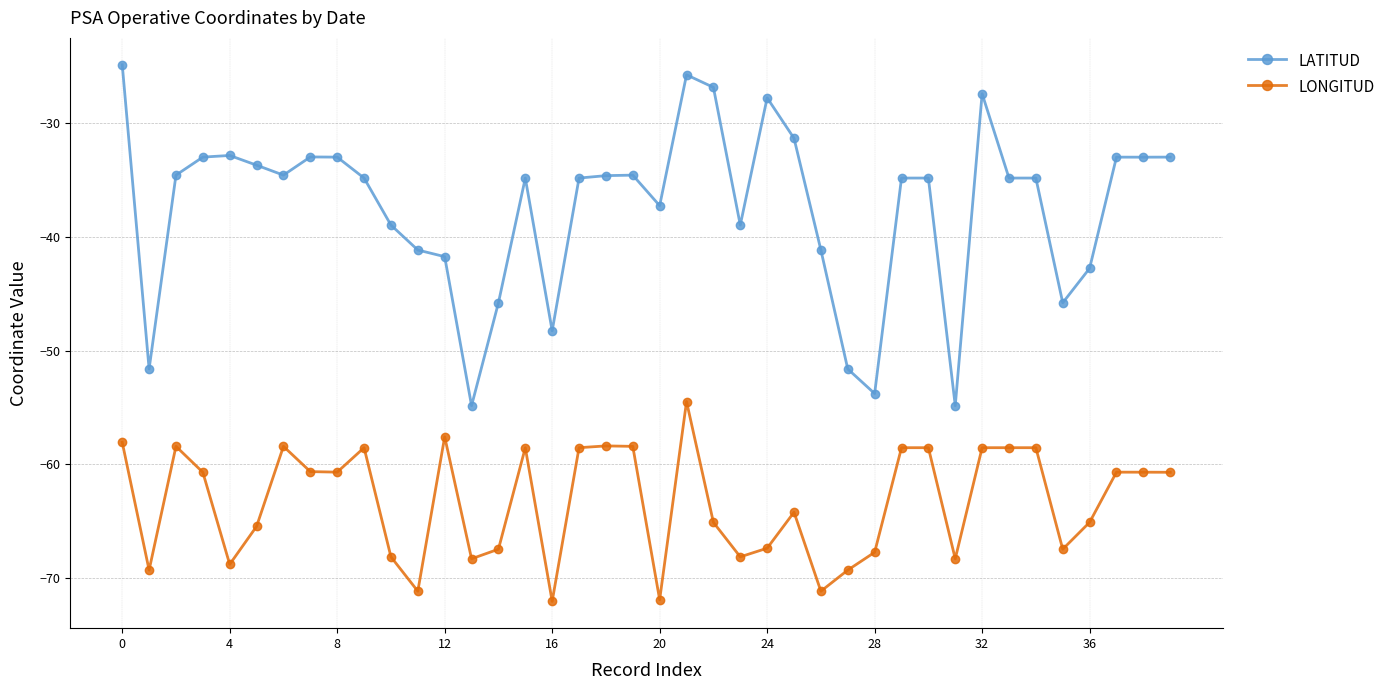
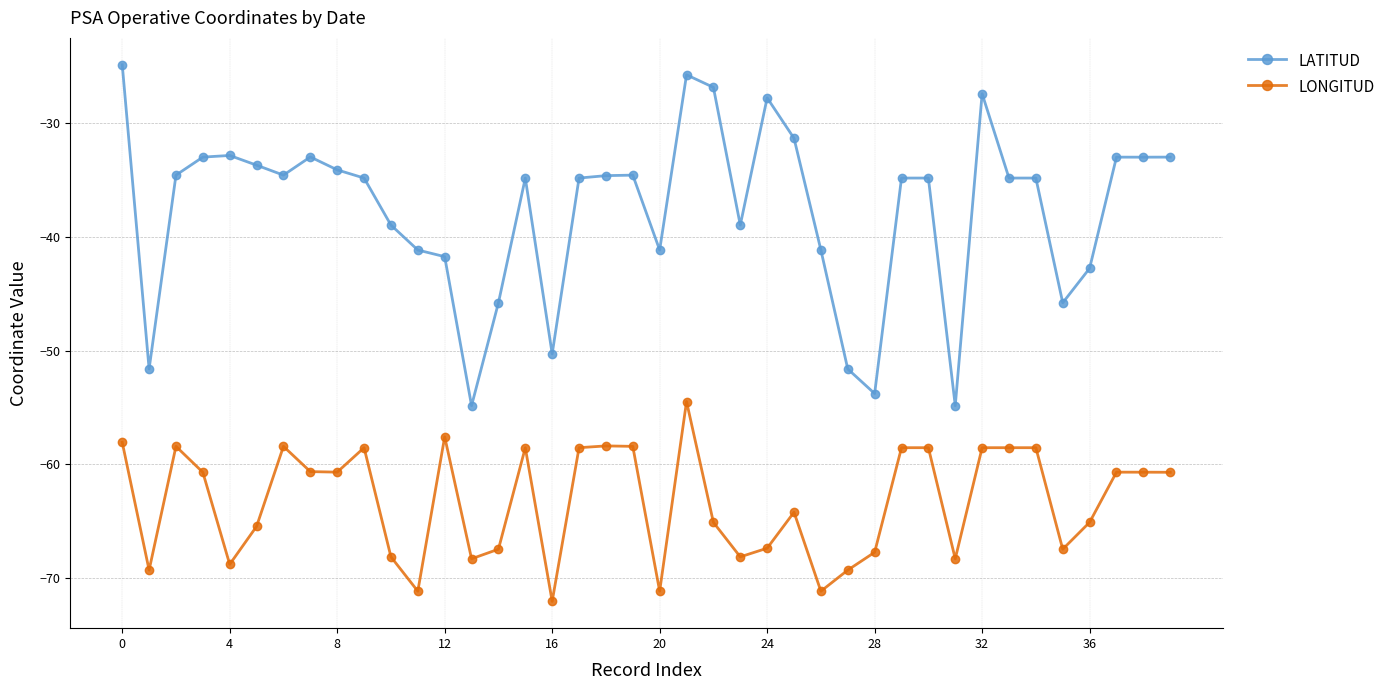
LATITUD, 8: -33.0 -> -34.1
LATITUD, 16: -48.3 -> -50.3
LATITUD, 20: -37.2 -> -41.1
LONGITUD, 20: -71.9 -> -71.2
